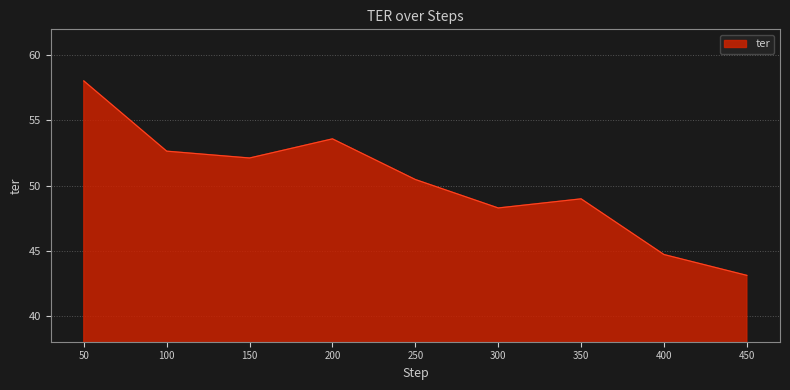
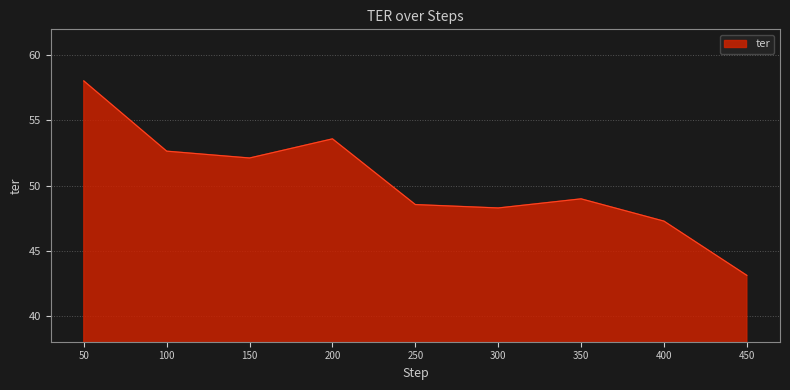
250: 50.5 -> 48.5
400: 44.7 -> 47.3
